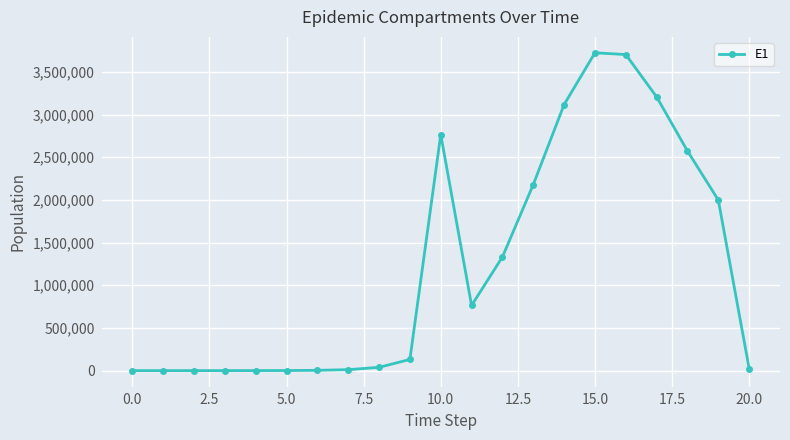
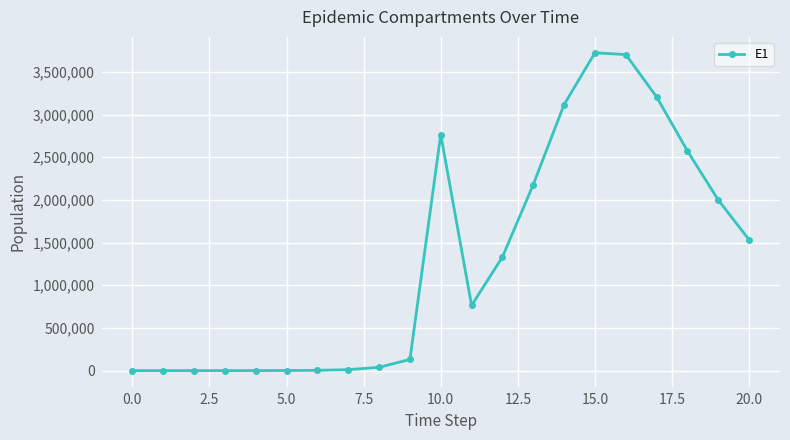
20.0: 0 -> 1,500,000
